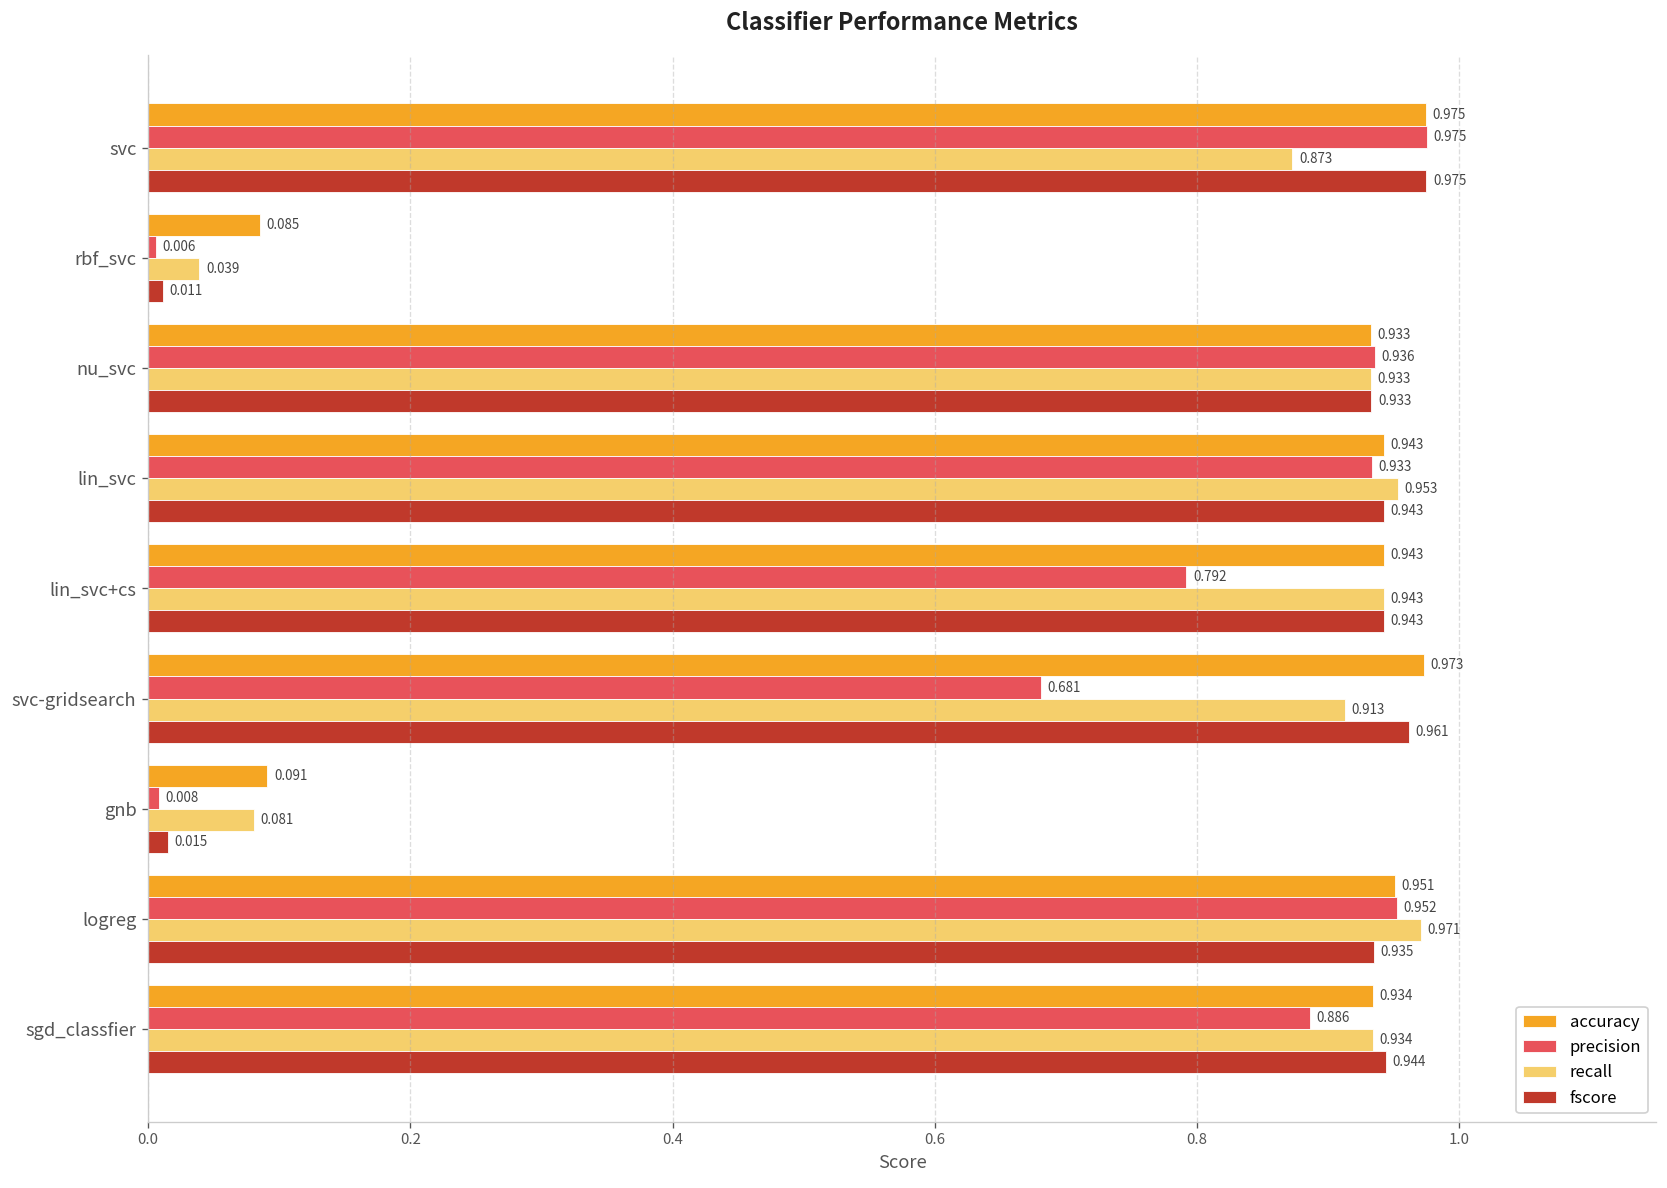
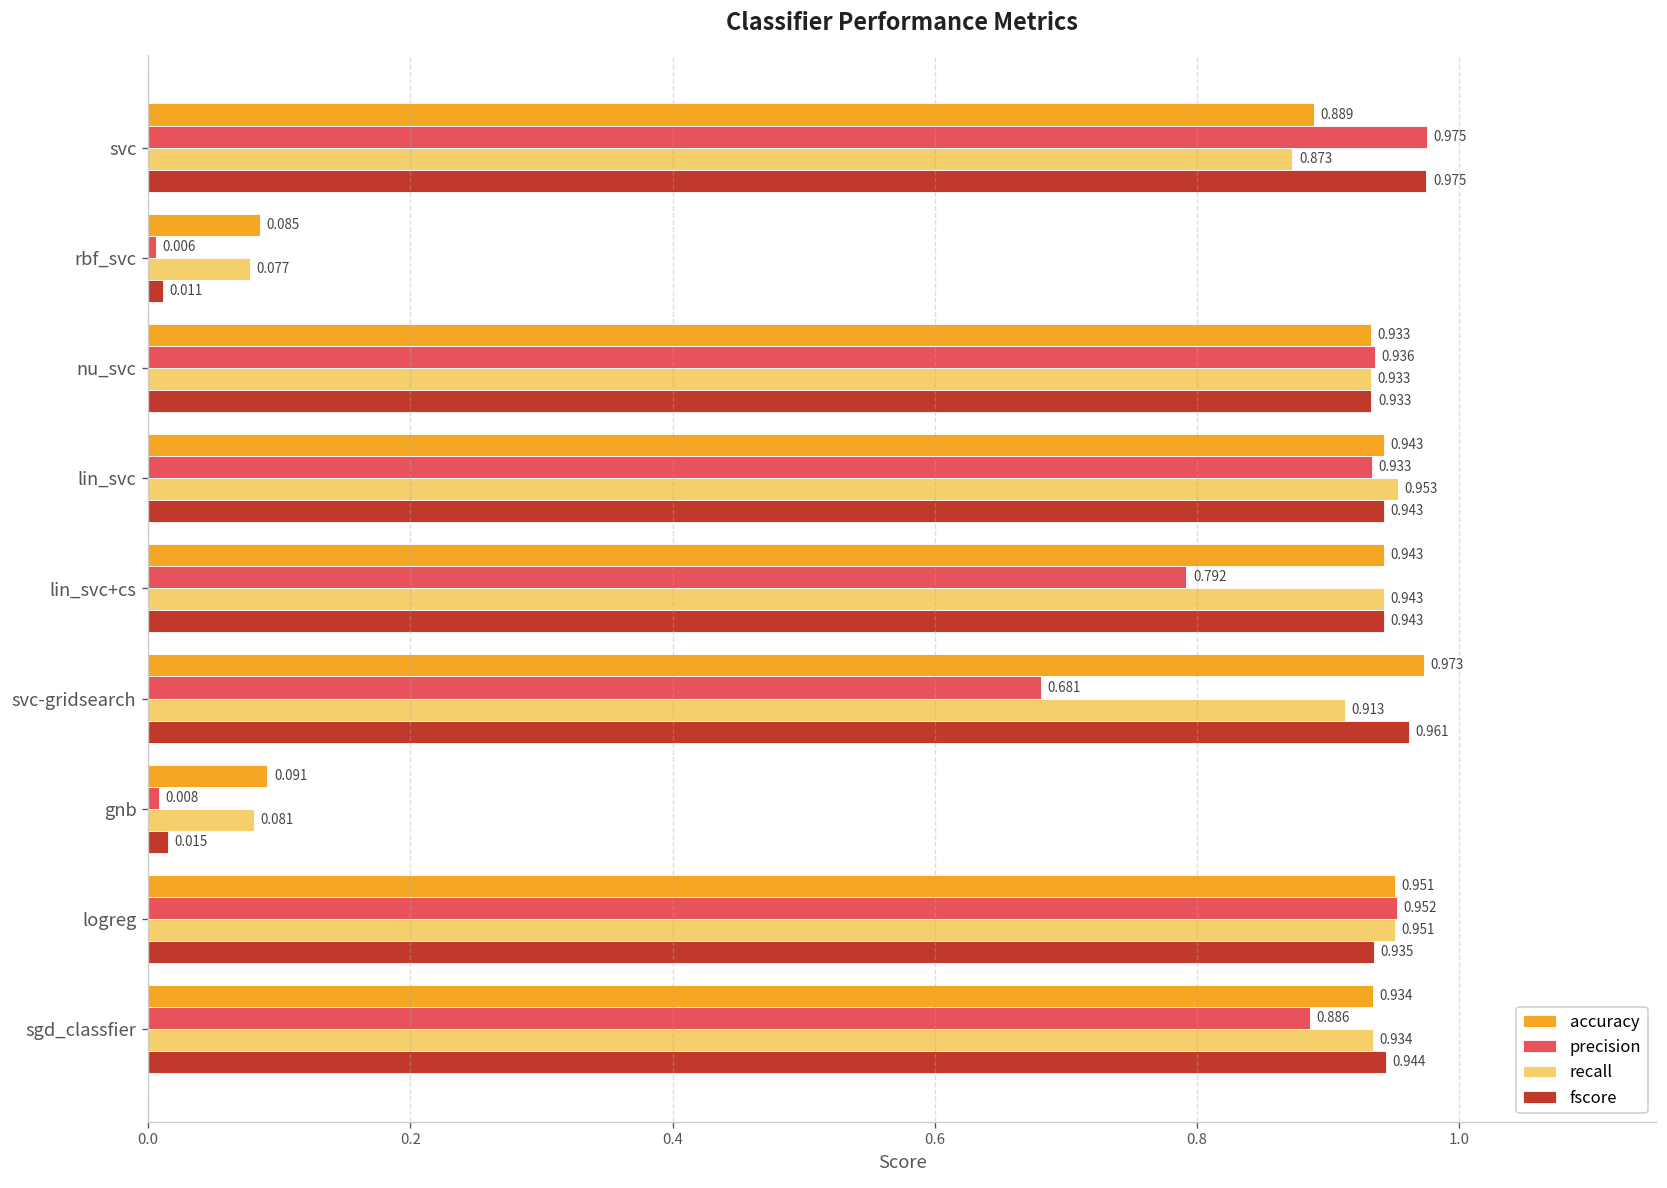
accuracy, svc: 0.975 -> 0.889
recall, rbf_svc: 0.039 -> 0.077
recall, logreg: 0.971 -> 0.951
